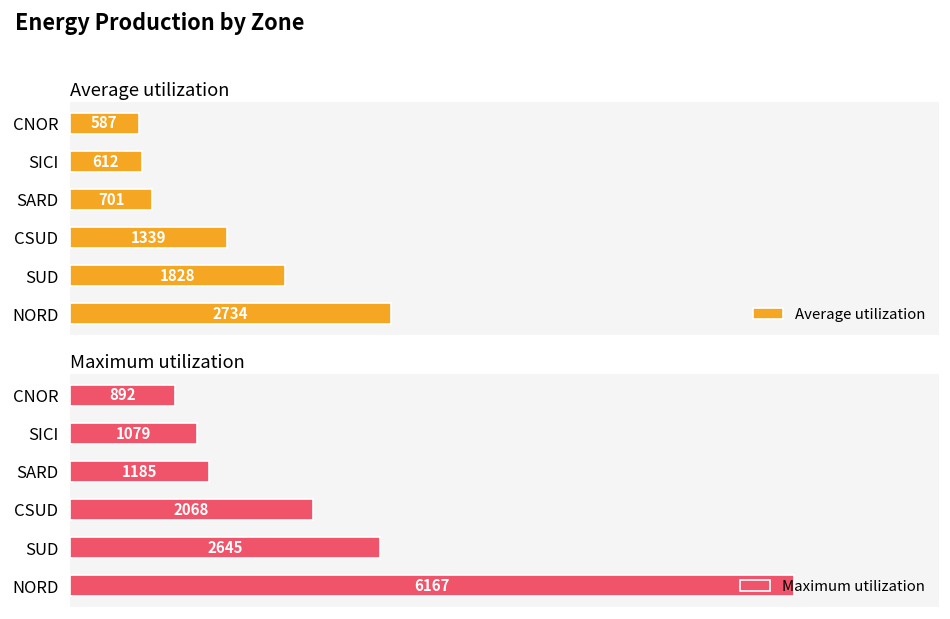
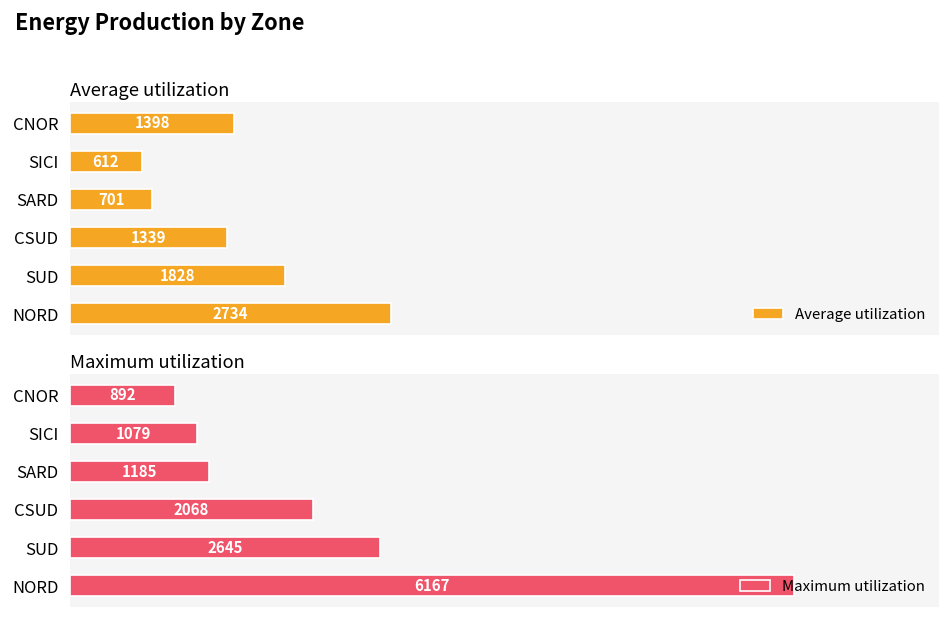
Average utilization, CNOR: 587 -> 1398
